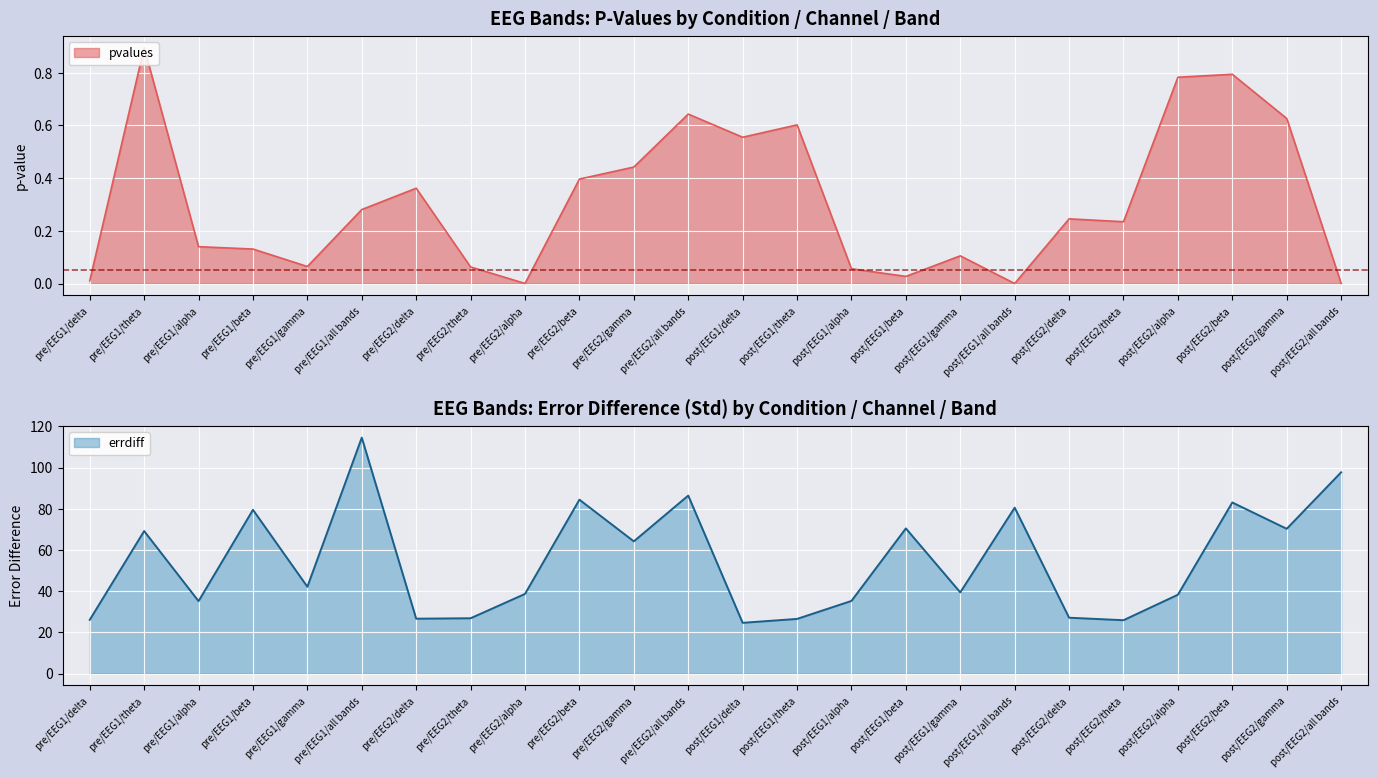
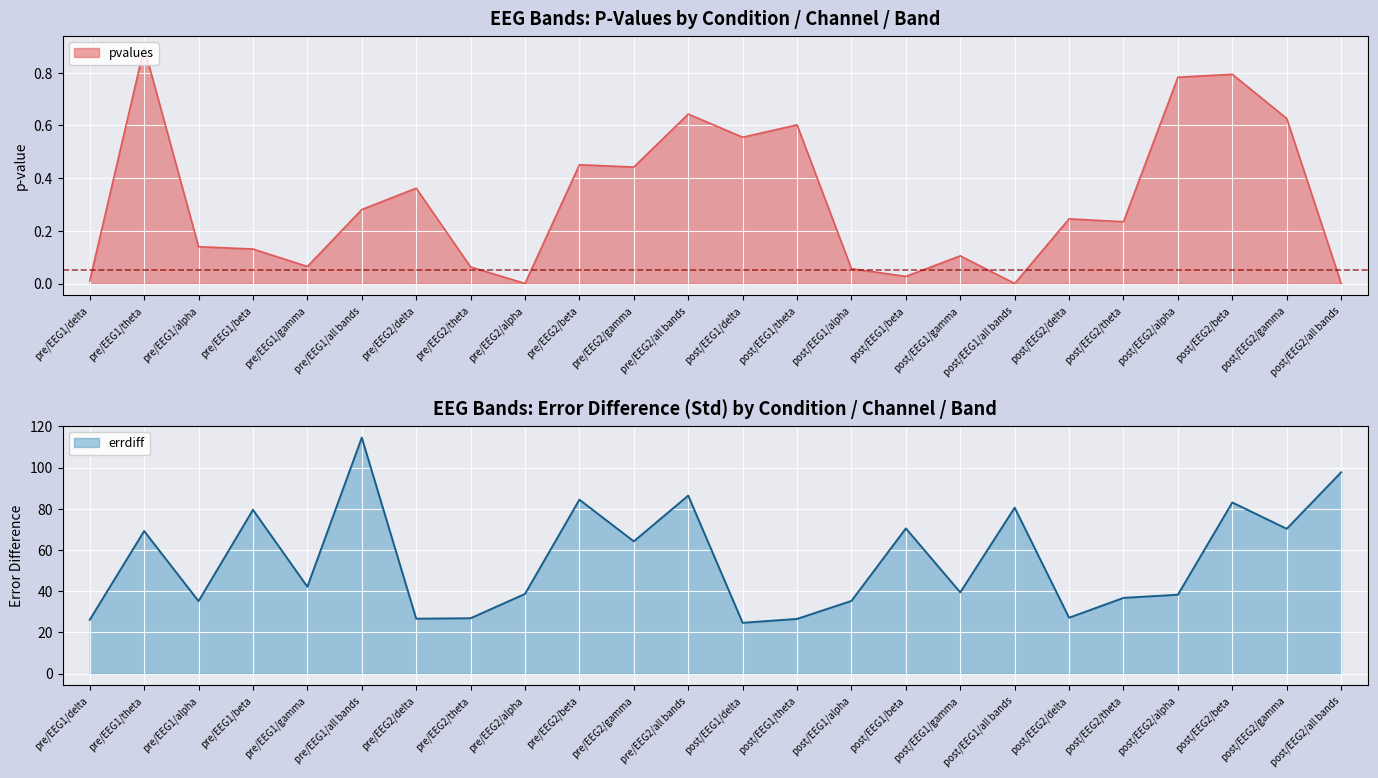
EEG Bands: P-Values by Condition / Channel / Band, pre/EEG2/beta: 0.40 -> 0.45
EEG Bands: Error Difference (Std) by Condition / Channel / Band, post/EEG2/theta: 26 -> 37
